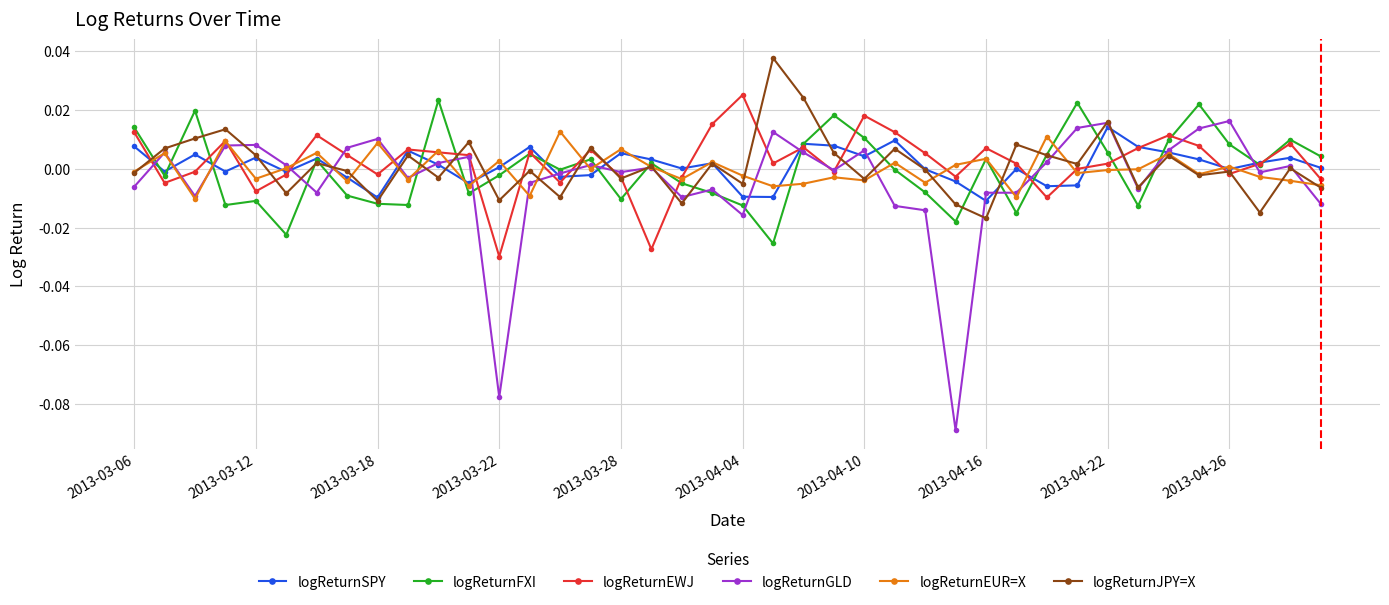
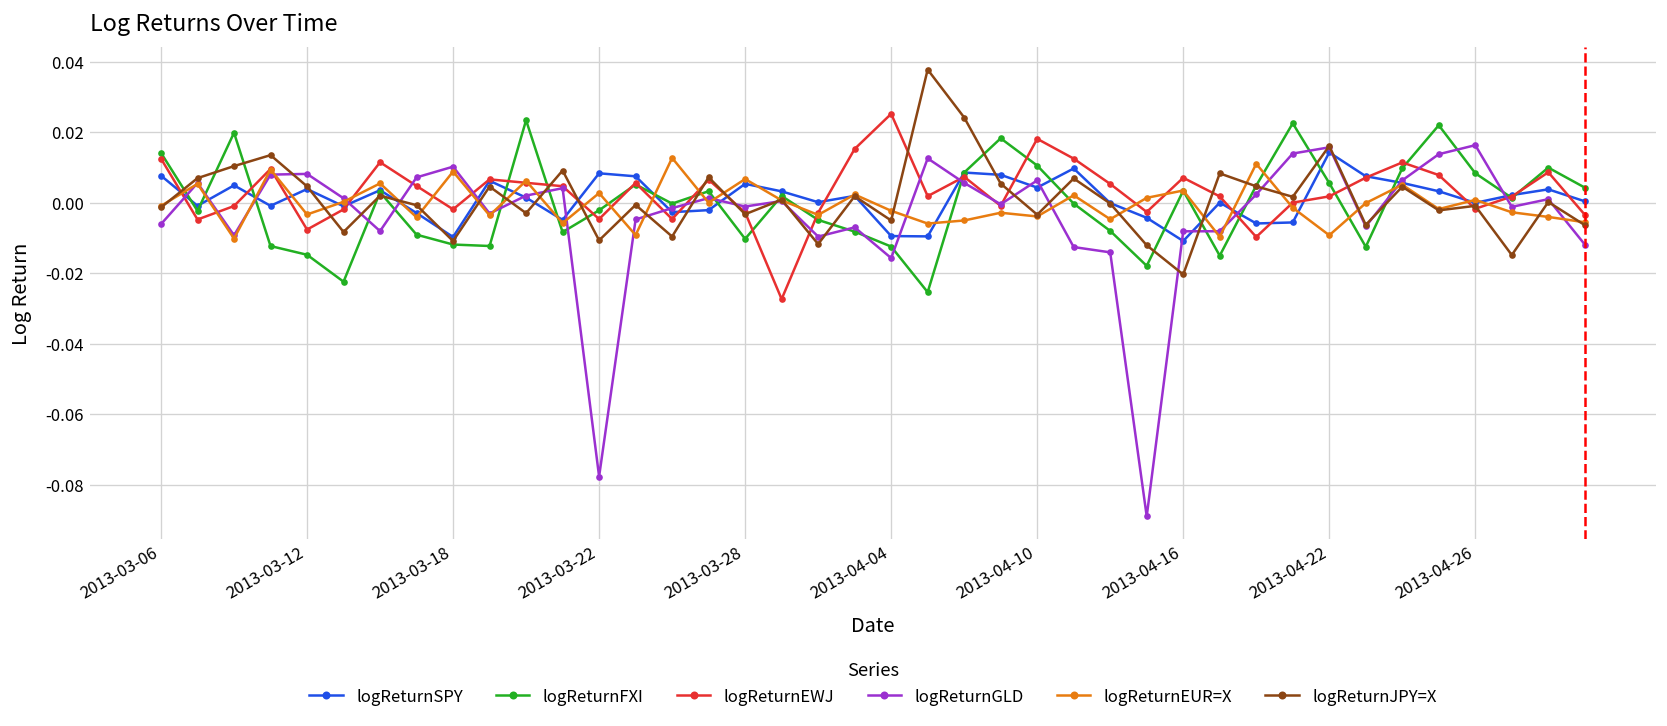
logReturnFXI, 2013-03-12: -0.011 -> -0.015
logReturnSPY, 2013-03-22: 0.001 -> 0.008
logReturnEWJ, 2013-03-22: -0.030 -> -0.005
logReturnJPY=X, 2013-04-16: -0.017 -> -0.020
logReturnEUR=X, 2013-04-22: 0.000 -> -0.009
